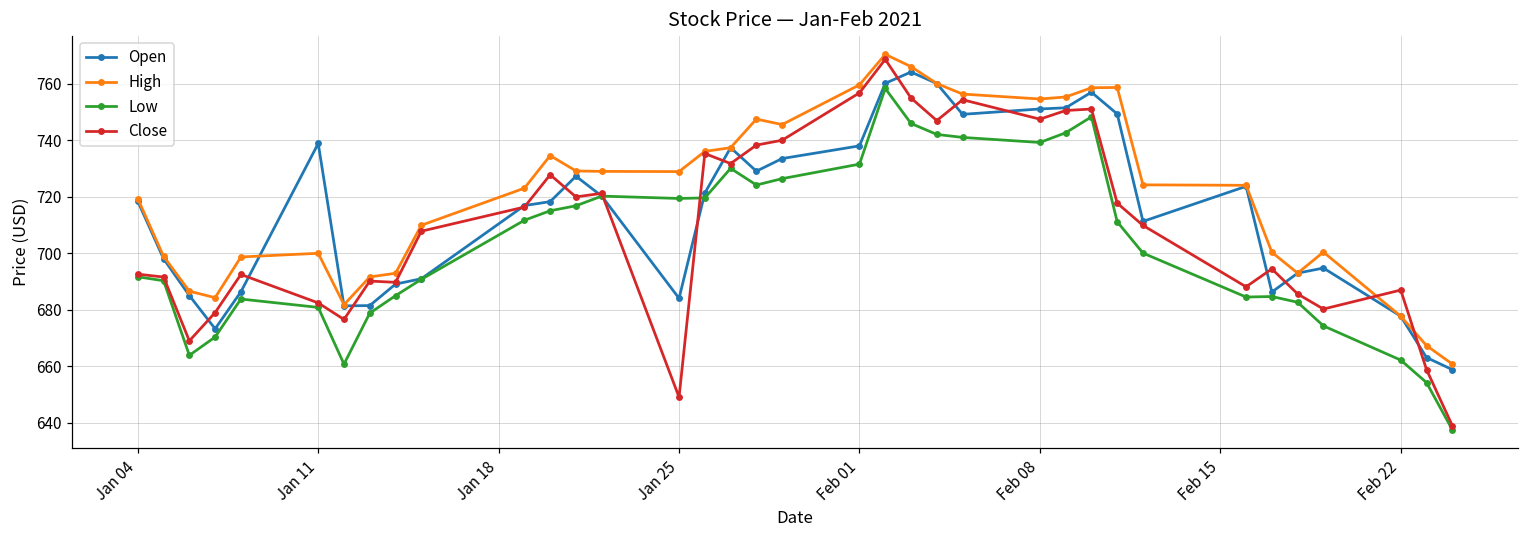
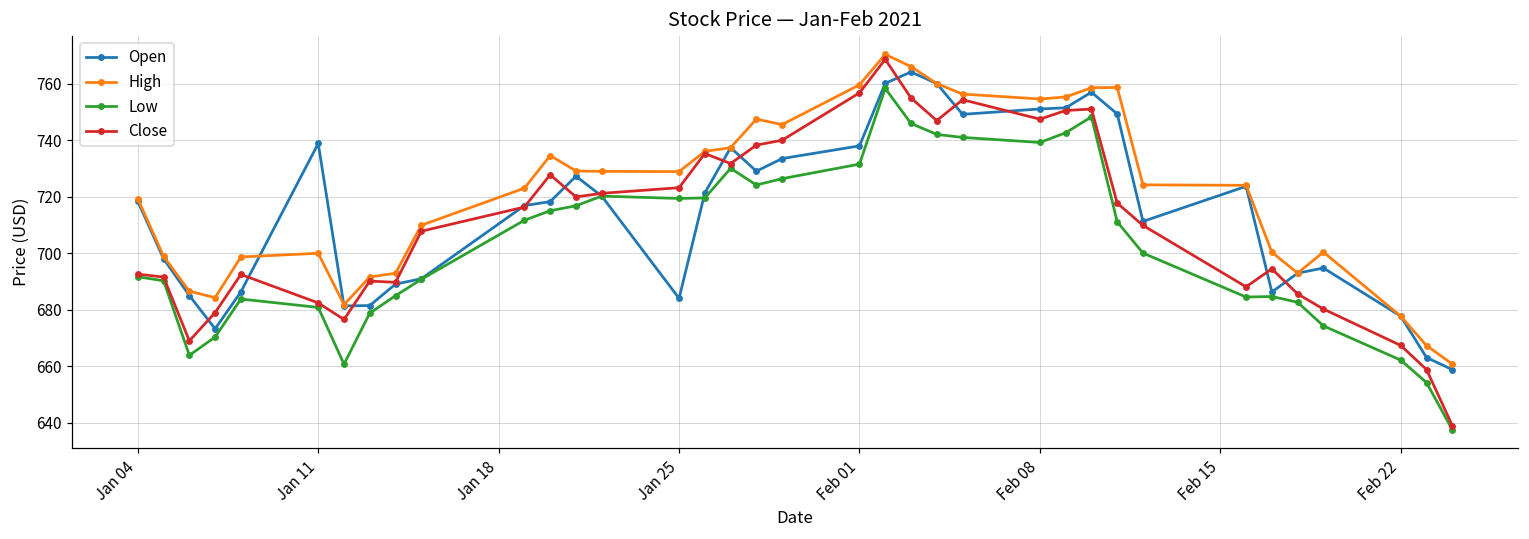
Close, Jan 25: 649 -> 723
Close, Feb 22: 687 -> 667
